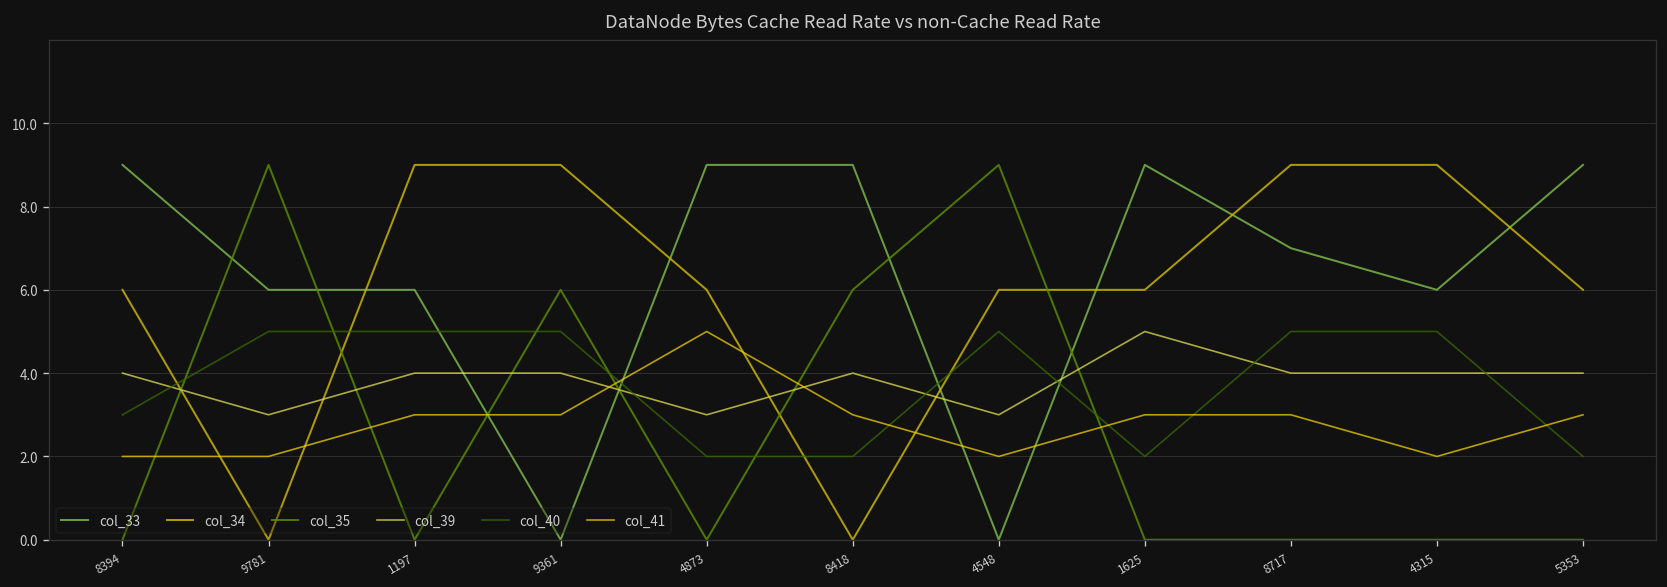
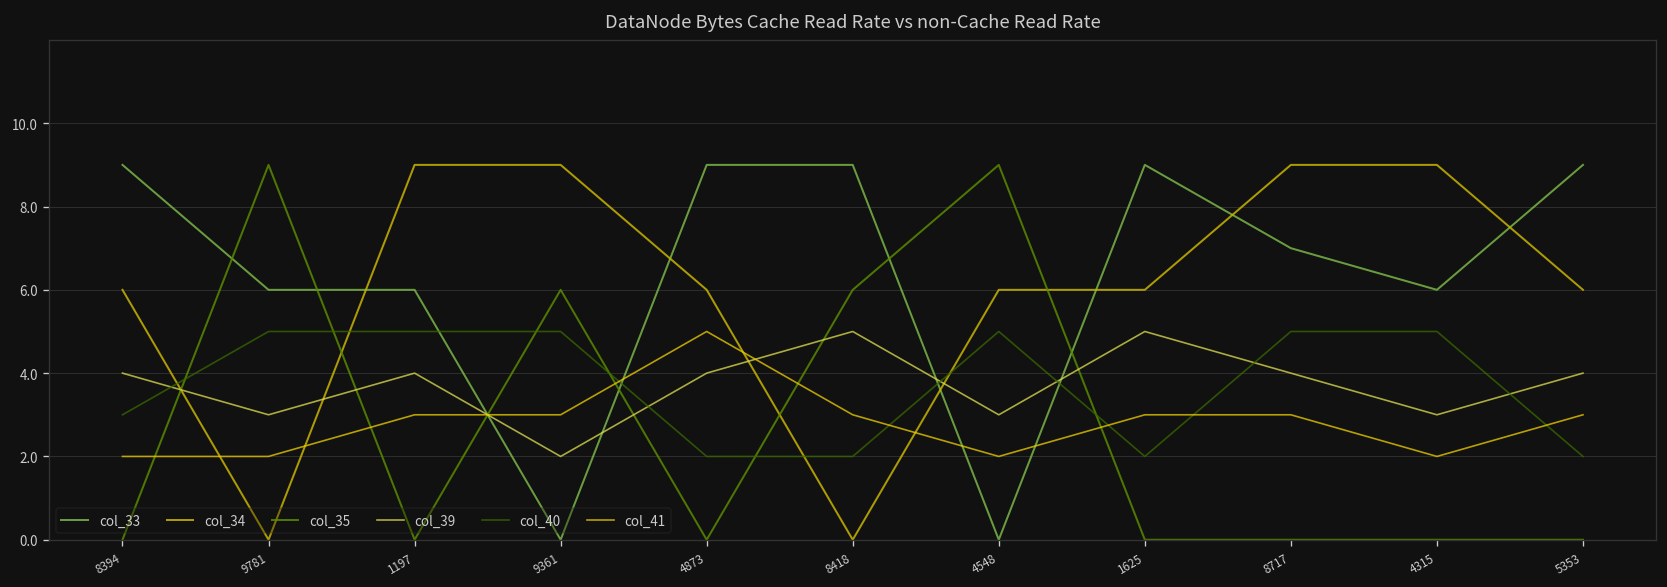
col_39, 9361: 4 -> 2
col_39, 4873: 3 -> 4
col_39, 8418: 4 -> 5
col_39, 4315: 4 -> 3
